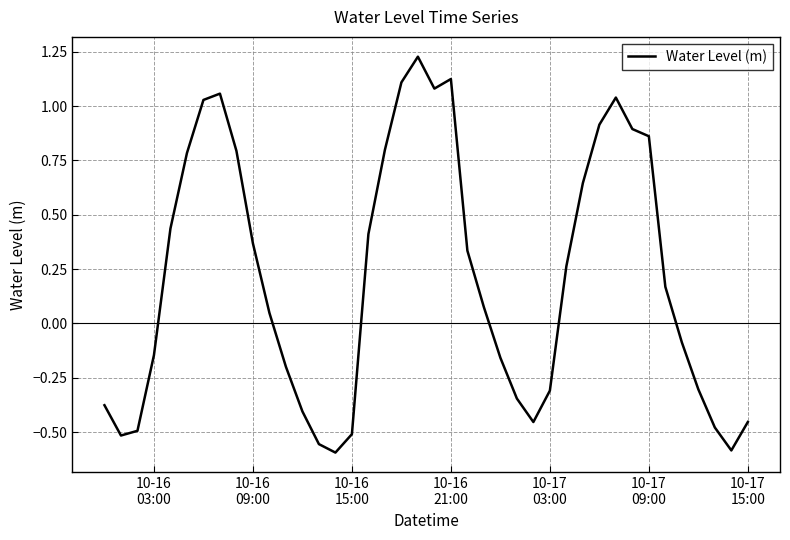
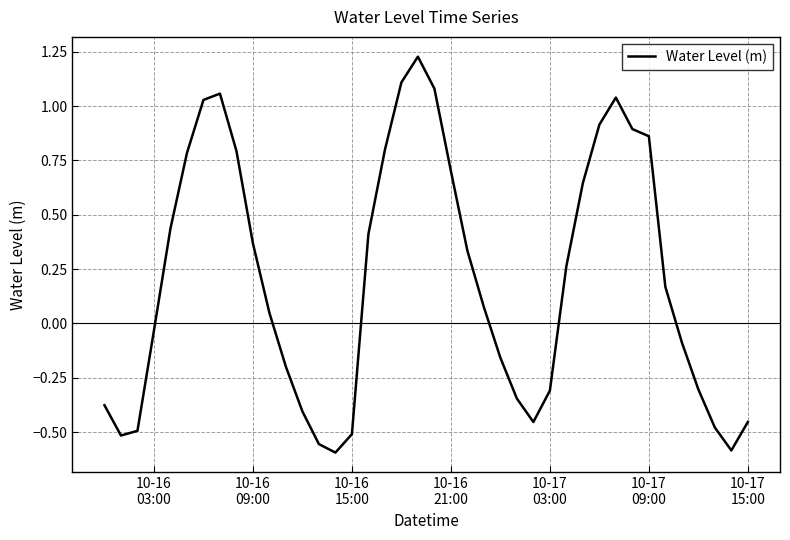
10-16 03:00: -0.15 -> -0.03
10-16 21:00: 1.12 -> 0.70
